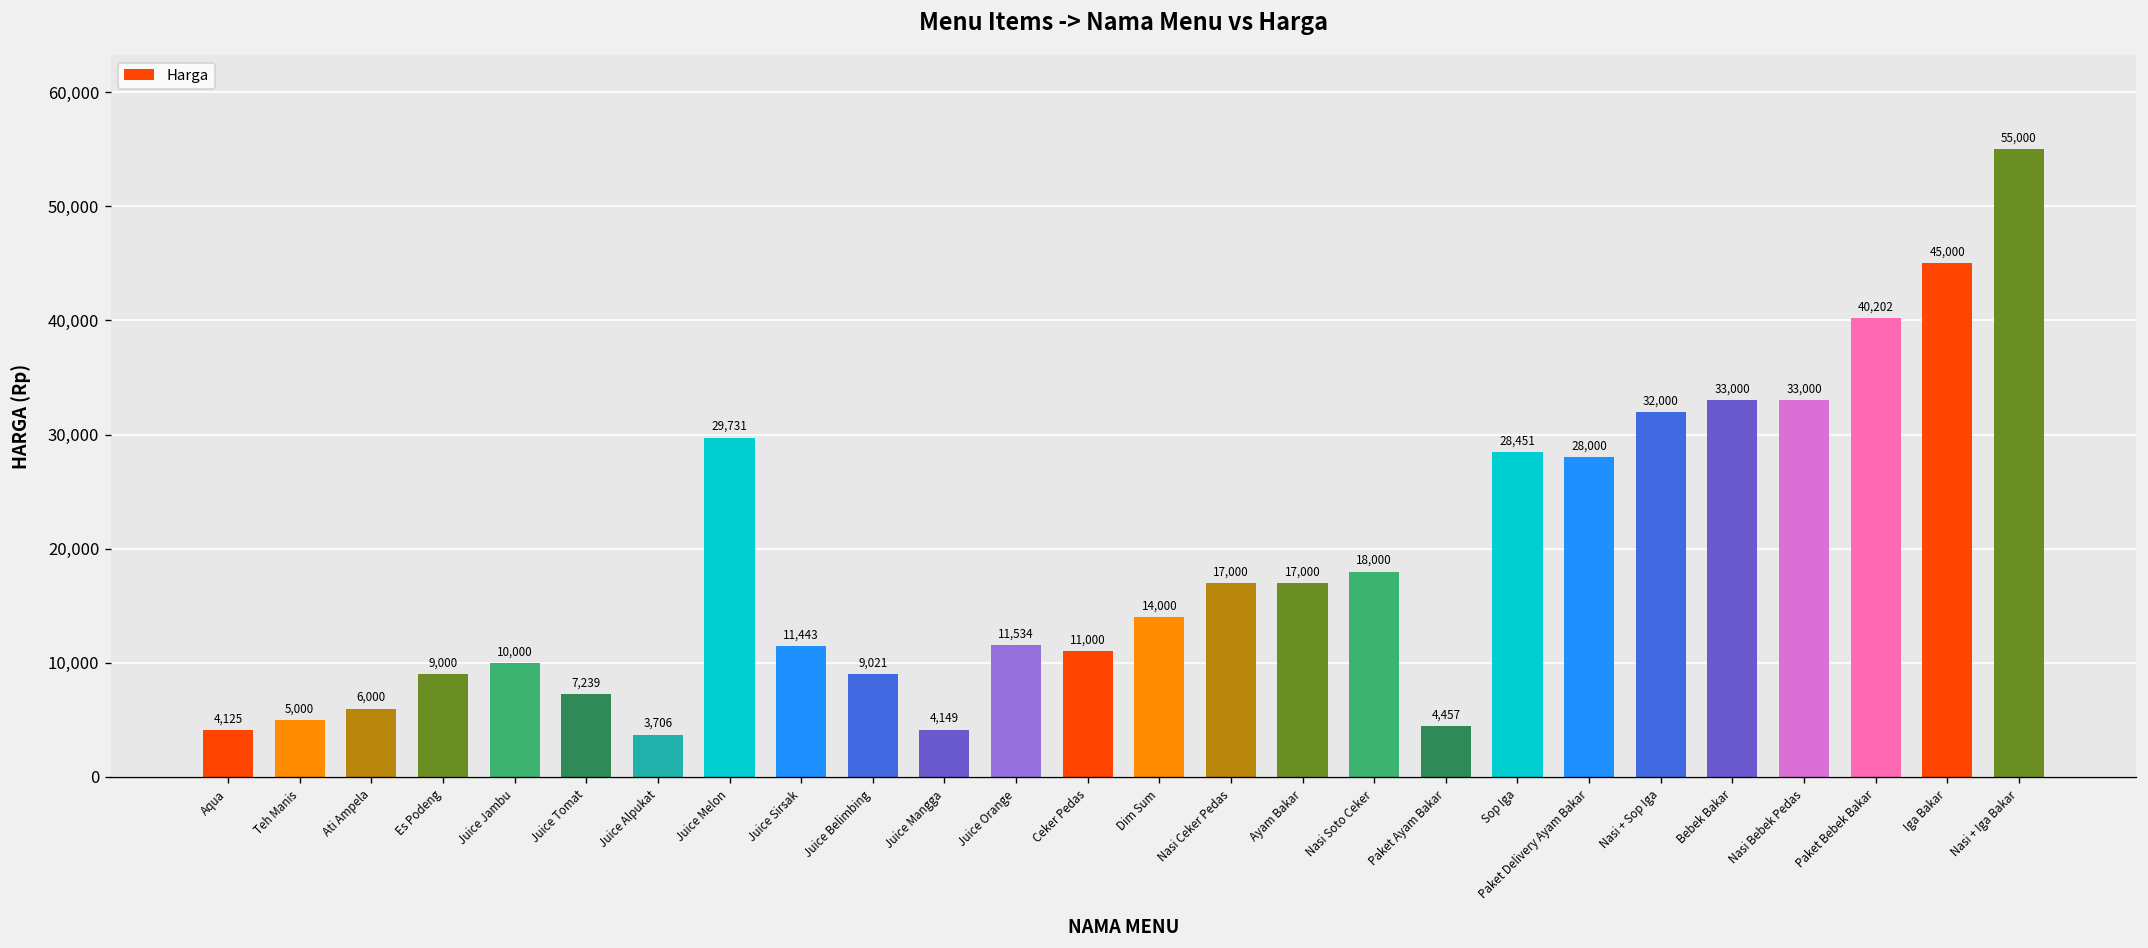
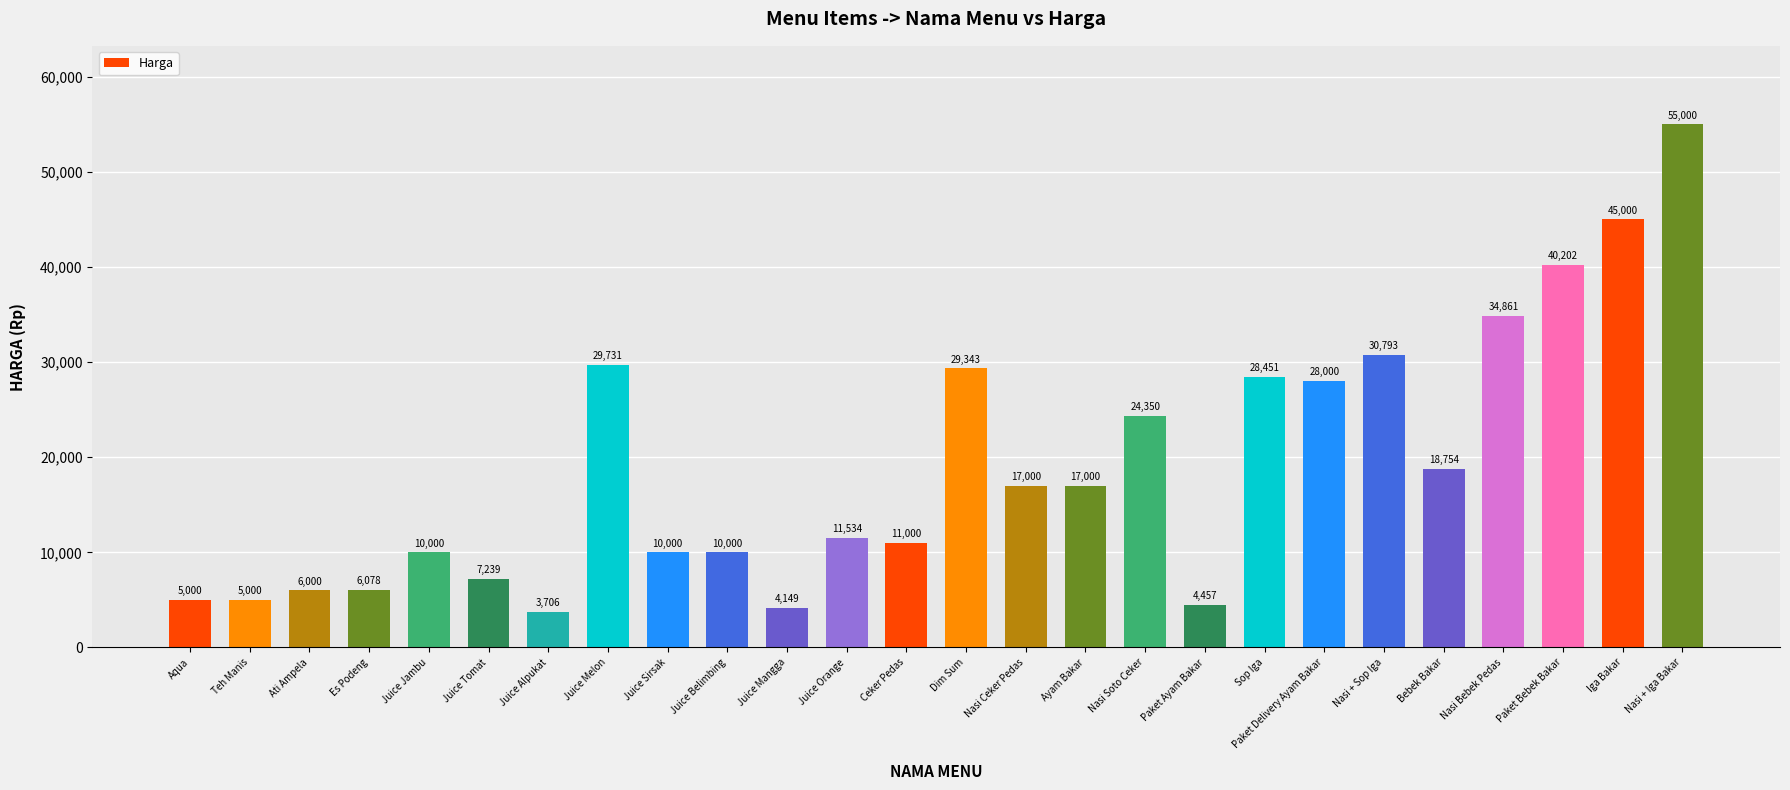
Aqua: 4,125 -> 5,000
Es Podeng: 9,000 -> 6,078
Juice Sirsak: 11,443 -> 10,000
Juice Belimbing: 9,021 -> 10,000
Dim Sum: 14,000 -> 29,343
Nasi Soto Ceker: 18,000 -> 24,350
Nasi + Sop Iga: 32,000 -> 30,793
Bebek Bakar: 33,000 -> 18,754
Nasi Bebek Pedas: 33,000 -> 34,861
